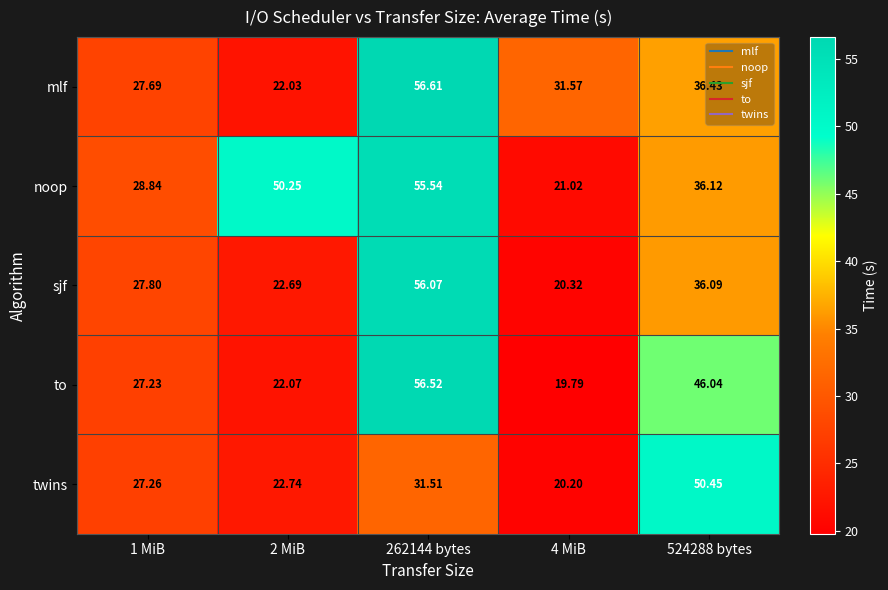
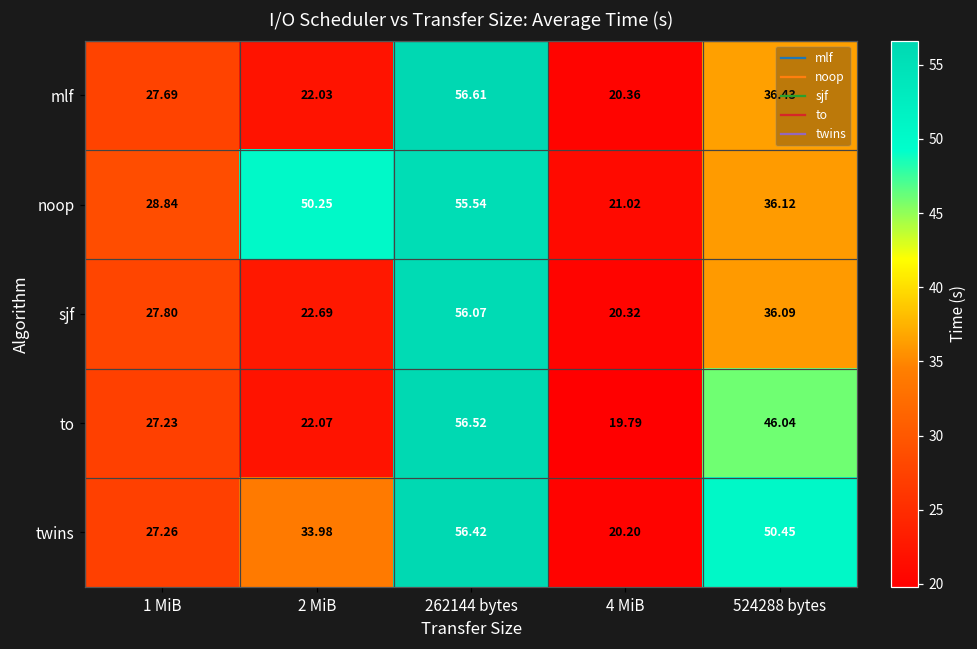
mlf, 4 MiB: 31.57 -> 20.36
twins, 2 MiB: 22.74 -> 33.98
twins, 262144 bytes: 31.51 -> 56.42
